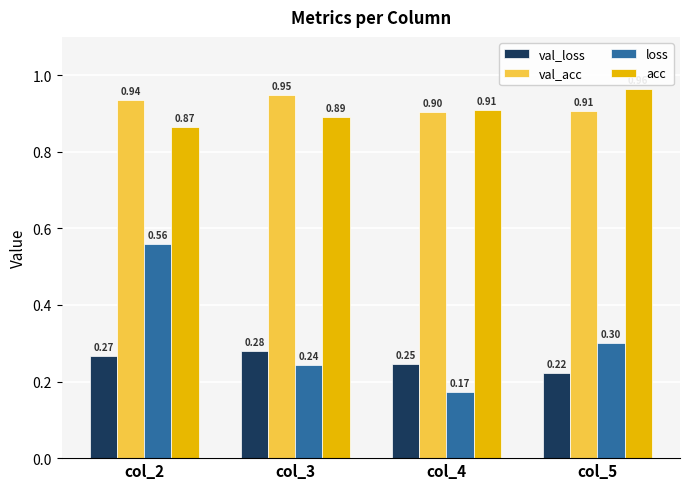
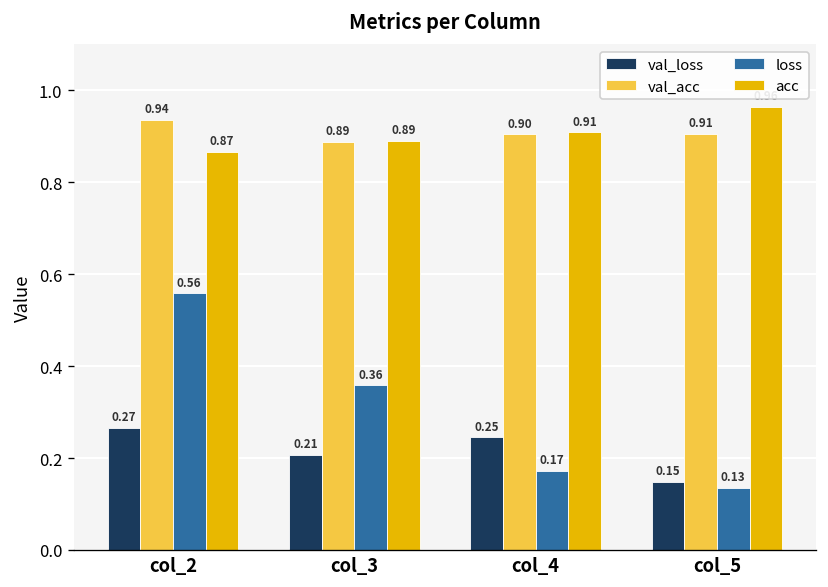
val_loss, col_3: 0.28 -> 0.21
val_acc, col_3: 0.95 -> 0.89
loss, col_3: 0.24 -> 0.36
val_loss, col_5: 0.22 -> 0.15
loss, col_5: 0.30 -> 0.13
